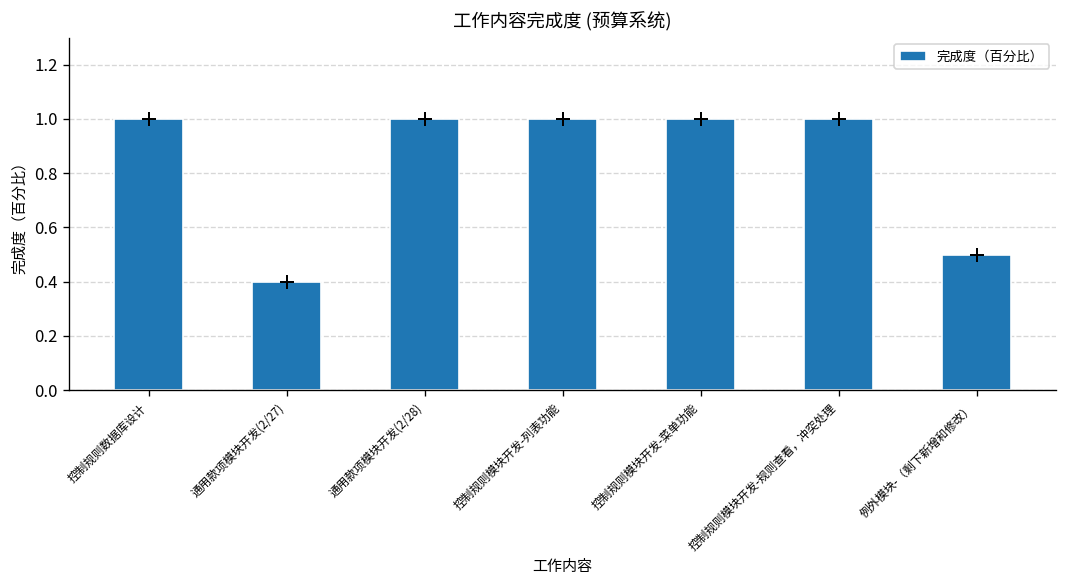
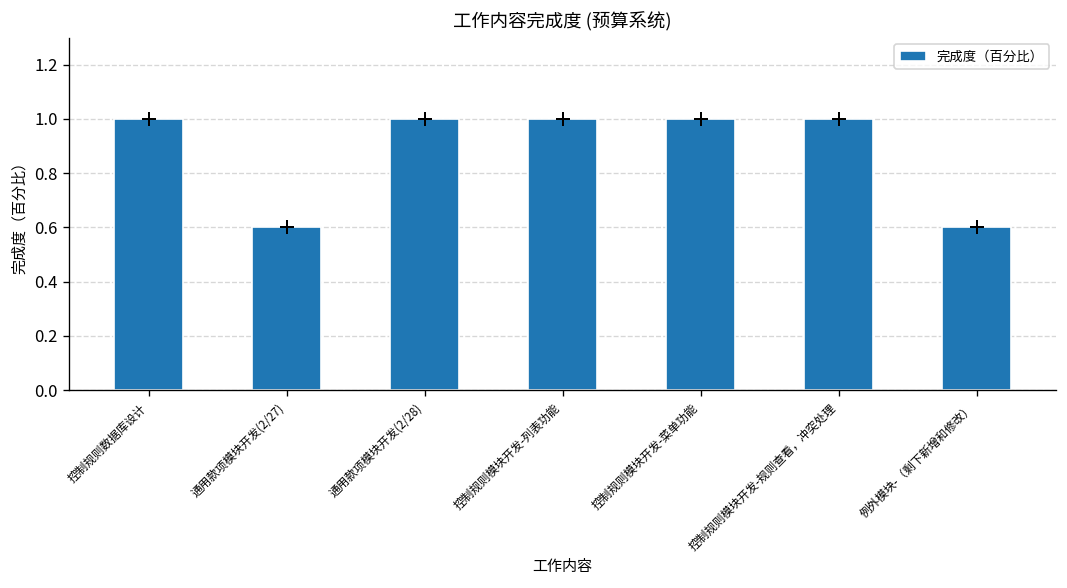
完成度（百分比）, 通用款项模块开发(2/27): 0.4 -> 0.6
完成度（百分比）, 例外模块-（剩下新增和修改）: 0.5 -> 0.6
